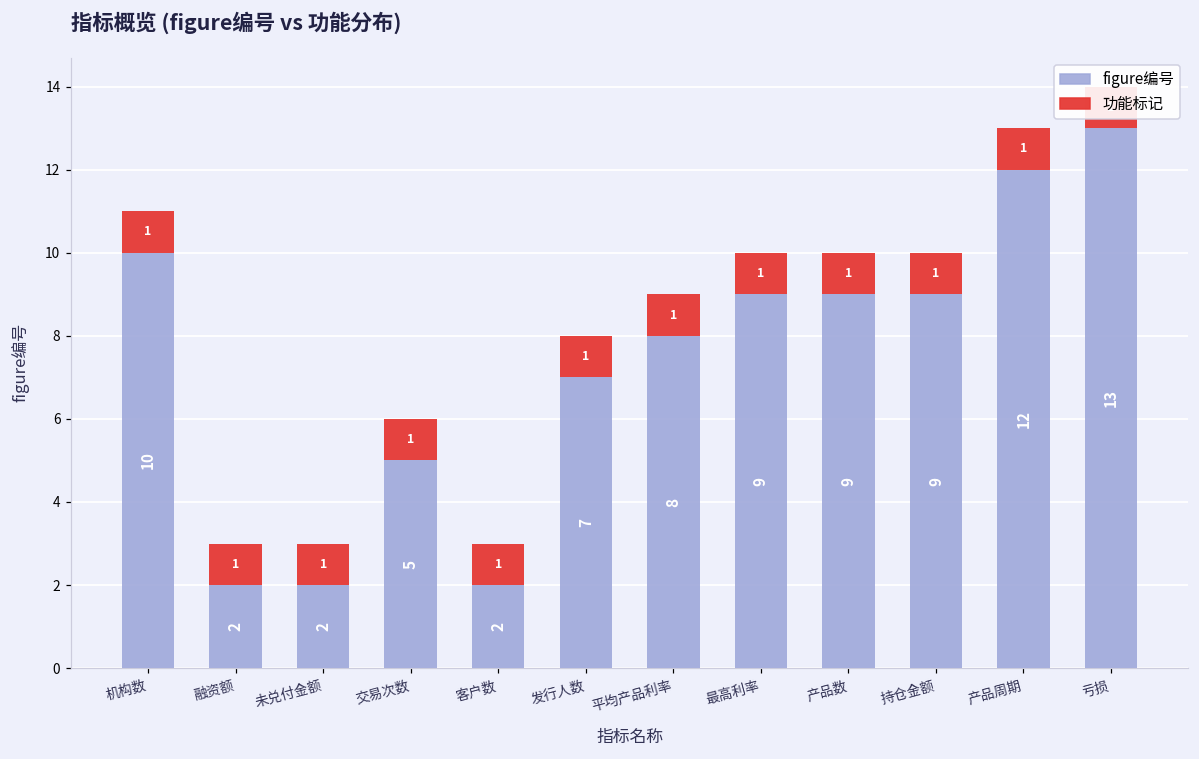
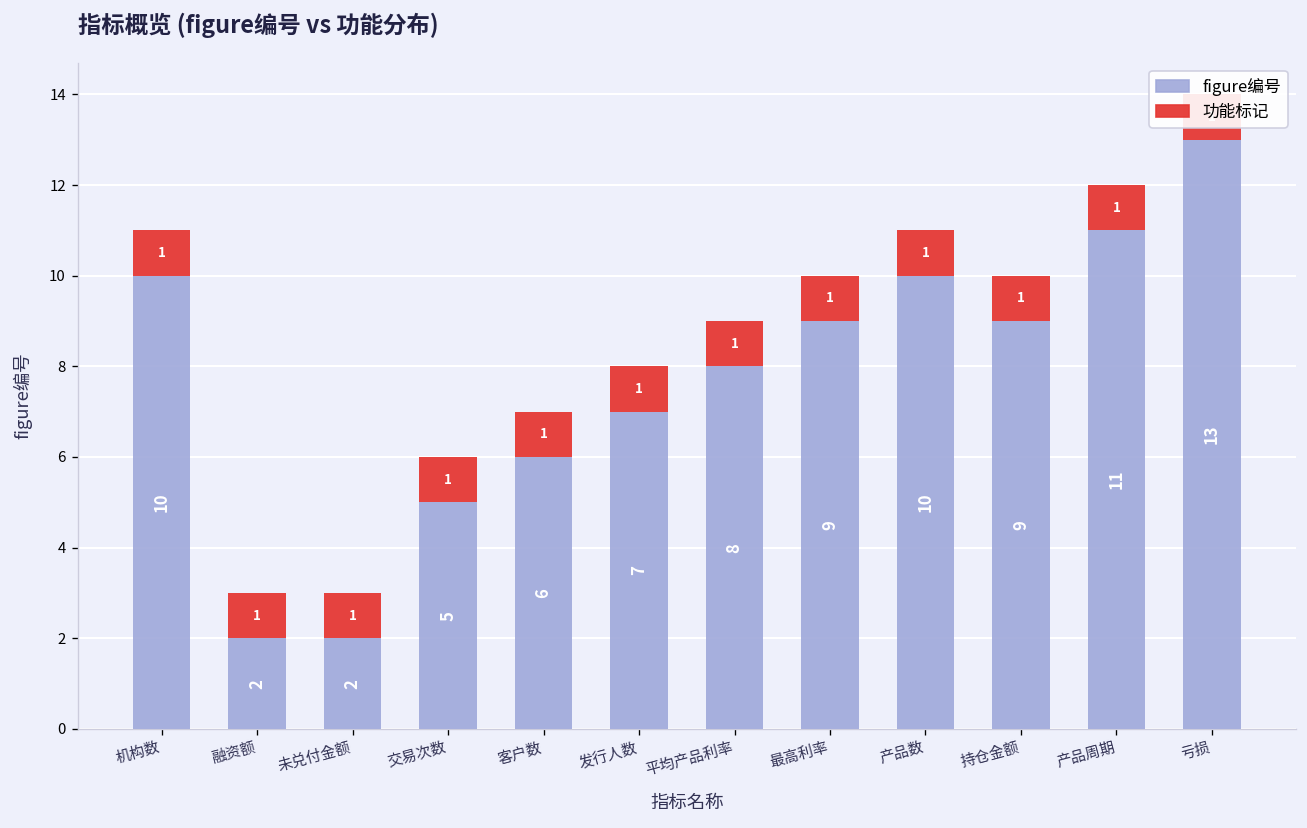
figure编号, 客户数: 2 -> 6
figure编号, 产品数: 9 -> 10
figure编号, 产品周期: 12 -> 11
